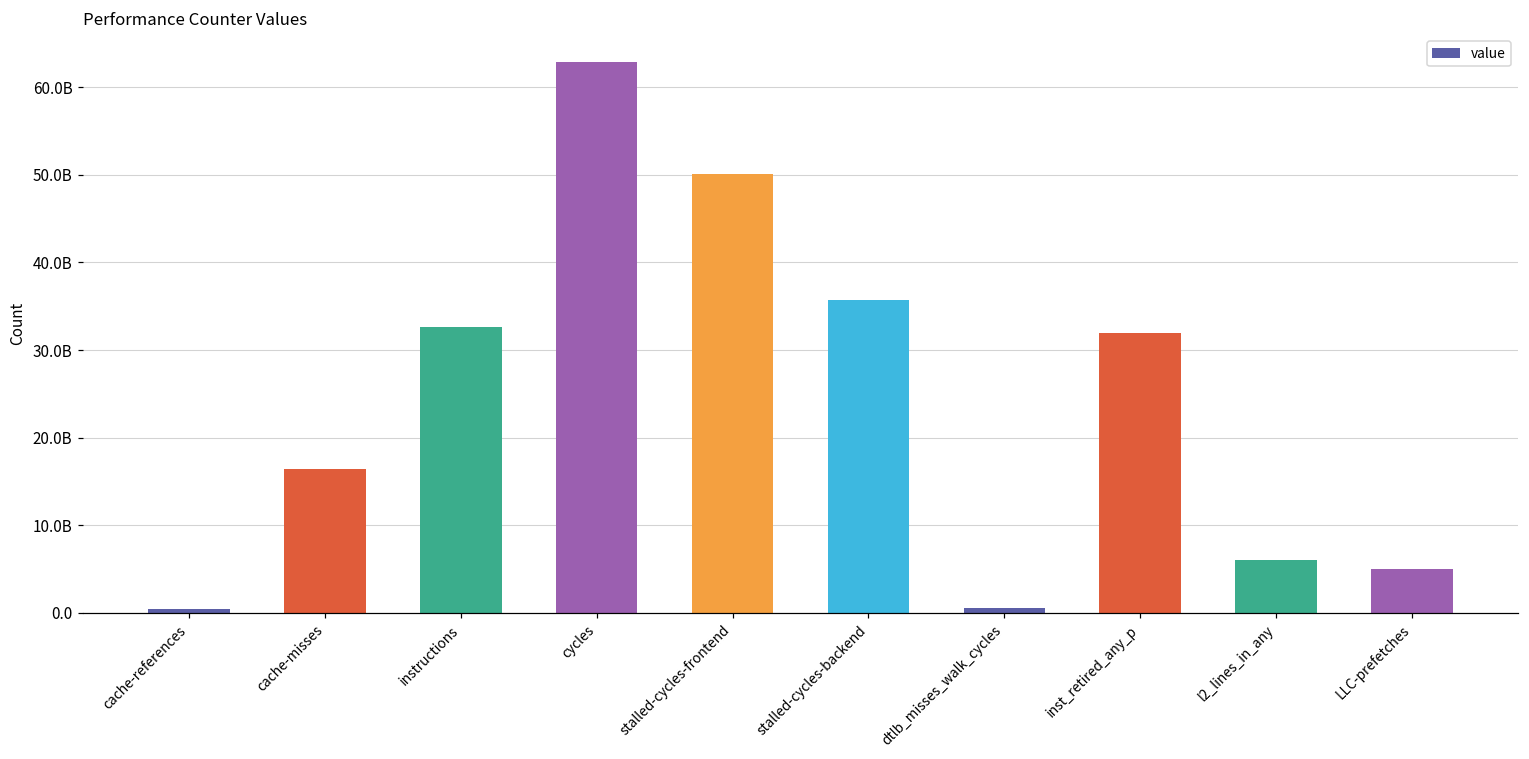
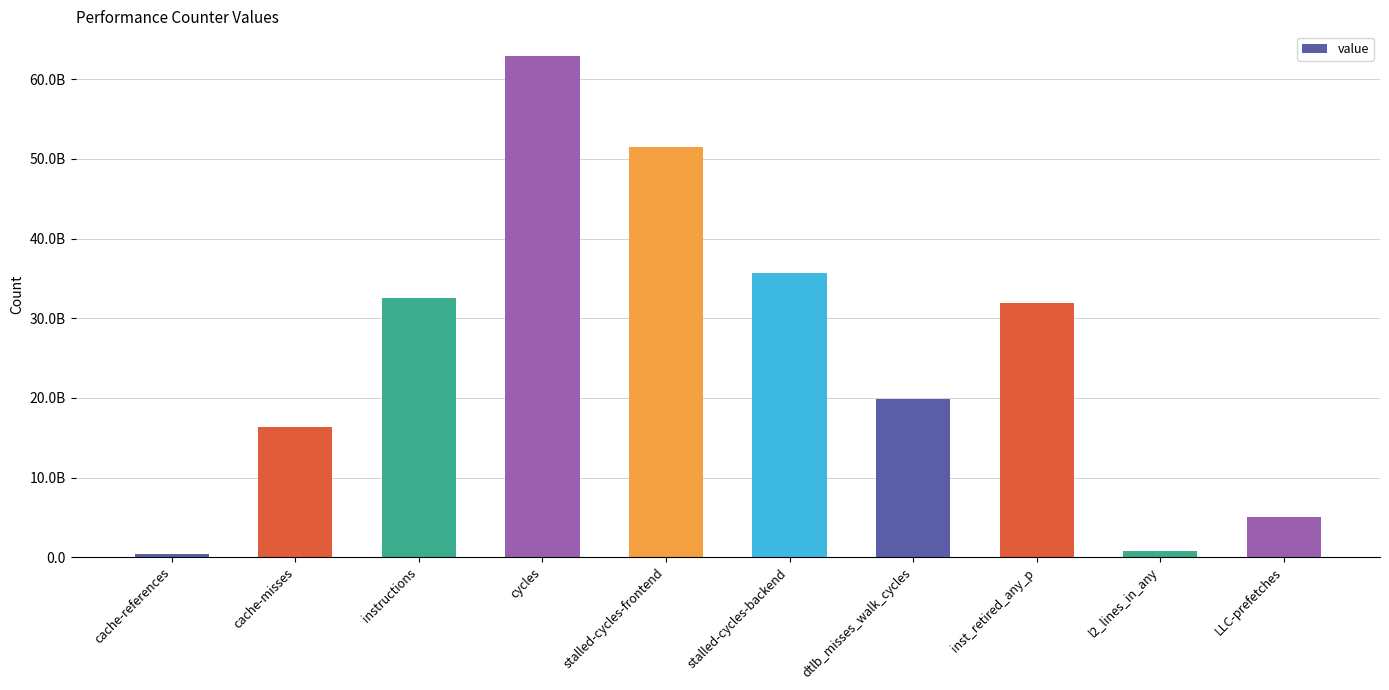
stalled-cycles-frontend: 50000000000 -> 52000000000
dtlb_misses_walk_cycles: 1000000000 -> 20000000000
l2_lines_in_any: 6000000000 -> 1000000000
